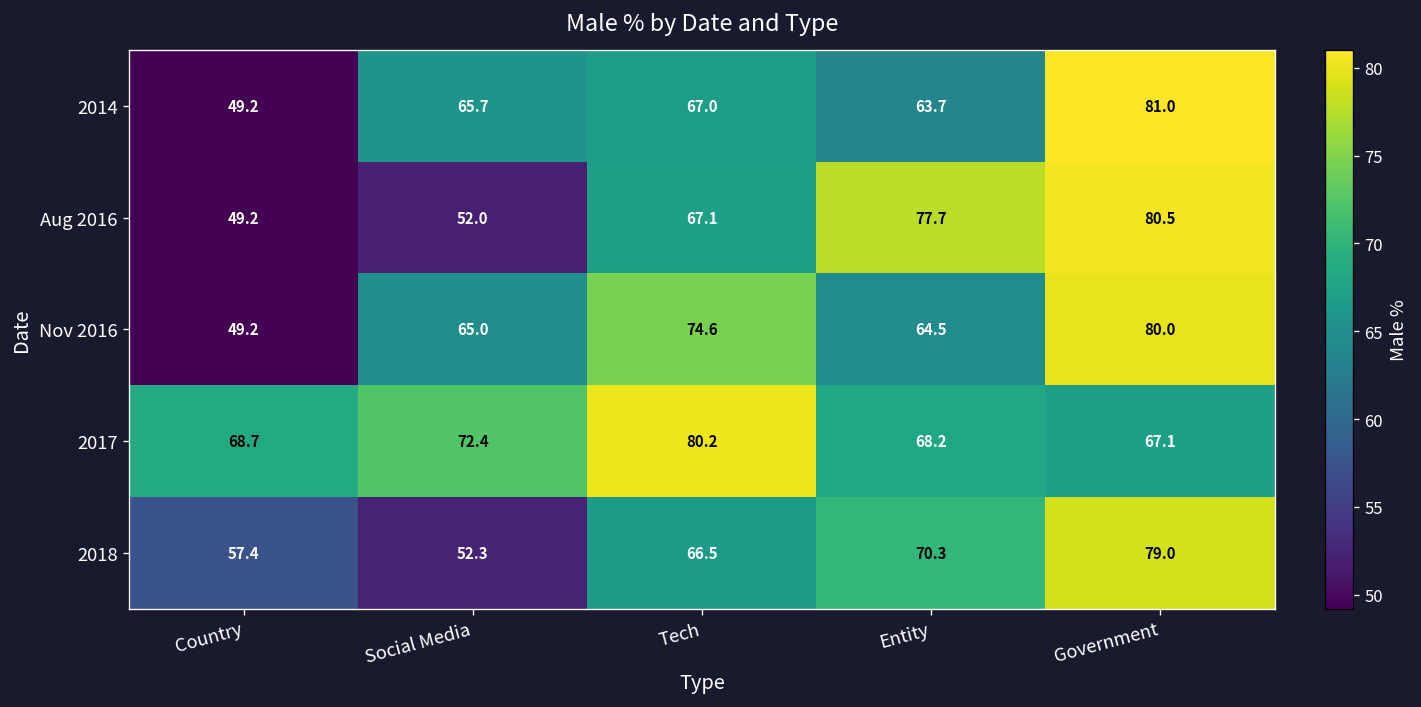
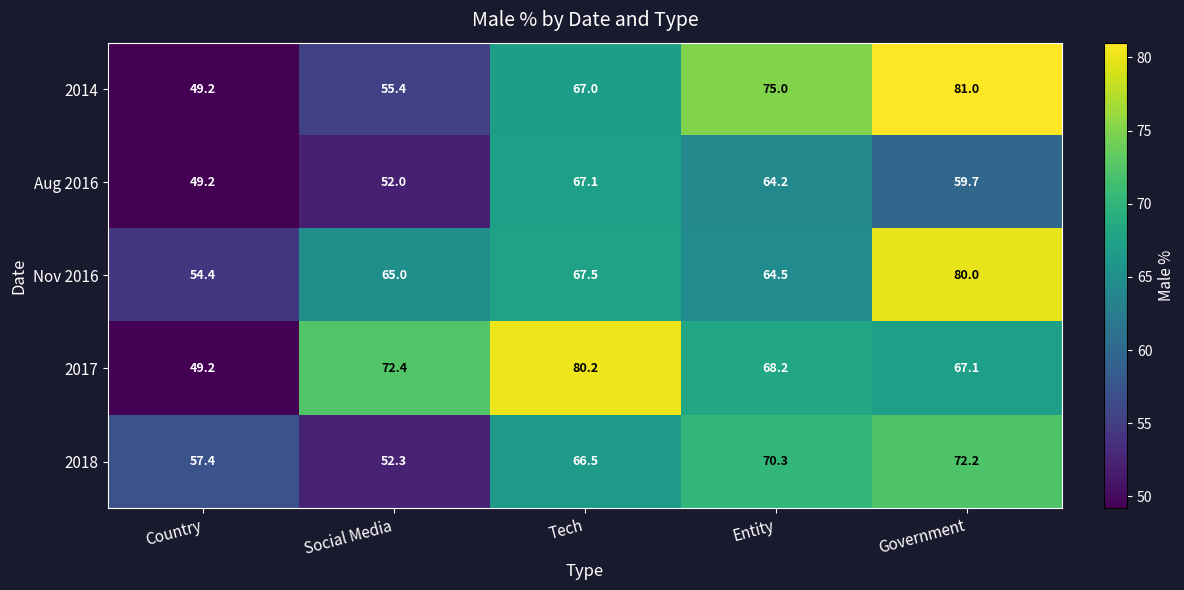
2014, Social Media: 65.7 -> 55.4
2014, Entity: 63.7 -> 75.0
Aug 2016, Entity: 77.7 -> 64.2
Aug 2016, Government: 80.5 -> 59.7
Nov 2016, Country: 49.2 -> 54.4
Nov 2016, Tech: 74.6 -> 67.5
2017, Country: 68.7 -> 49.2
2018, Government: 79.0 -> 72.2
